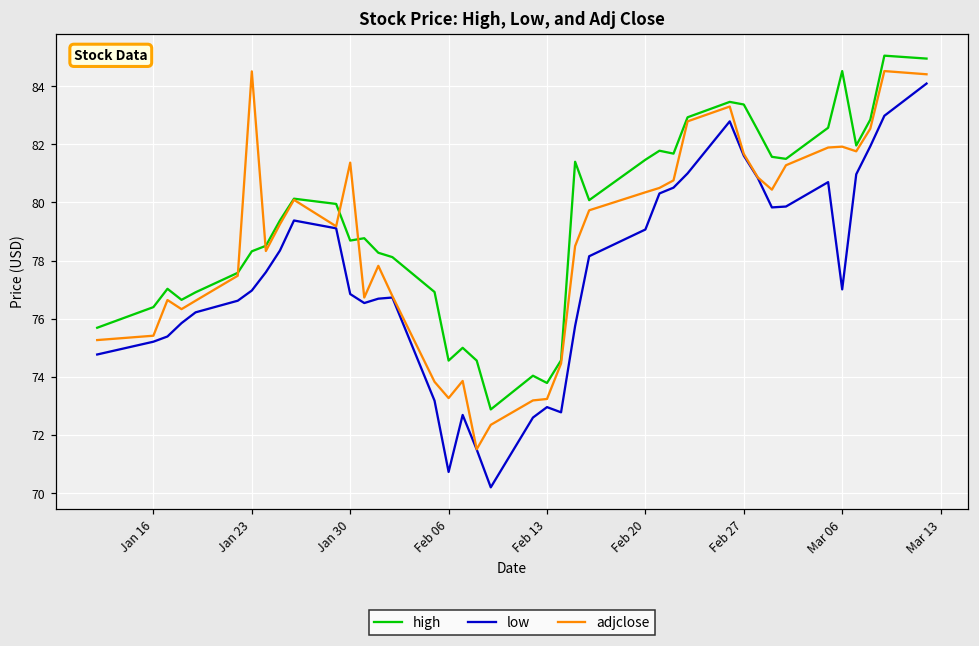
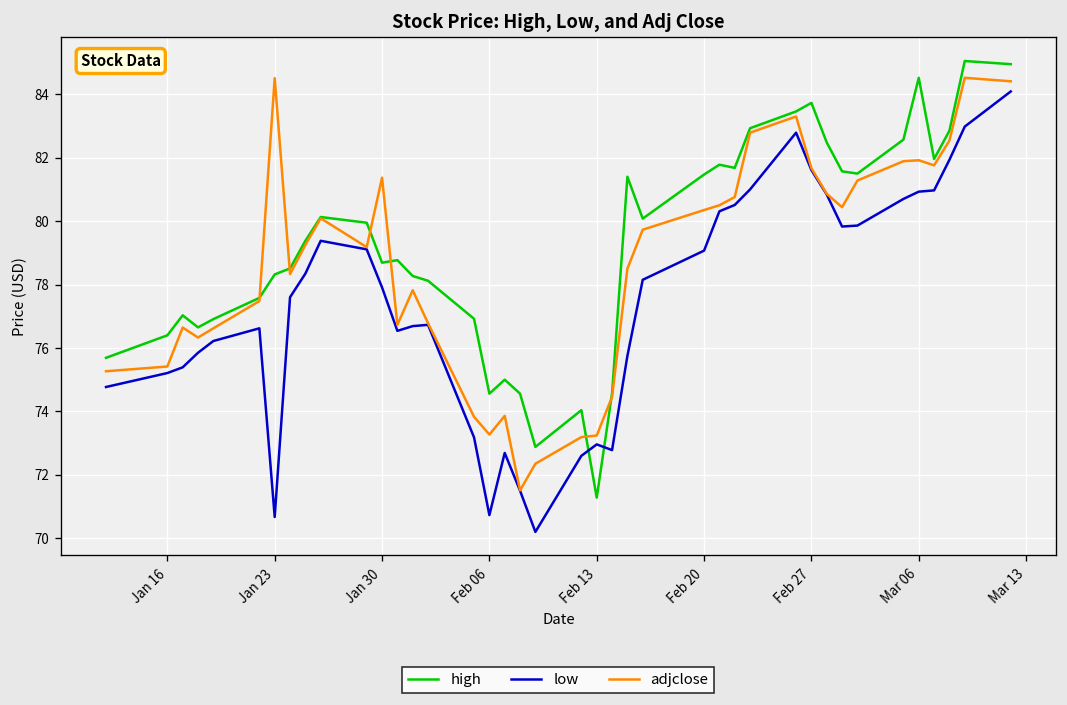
low, Jan 23: 77.0 -> 70.7
low, Jan 30: 76.9 -> 77.9
high, Feb 13: 73.8 -> 71.3
high, Feb 27: 83.4 -> 83.7
low, Mar 06: 77.0 -> 80.9
